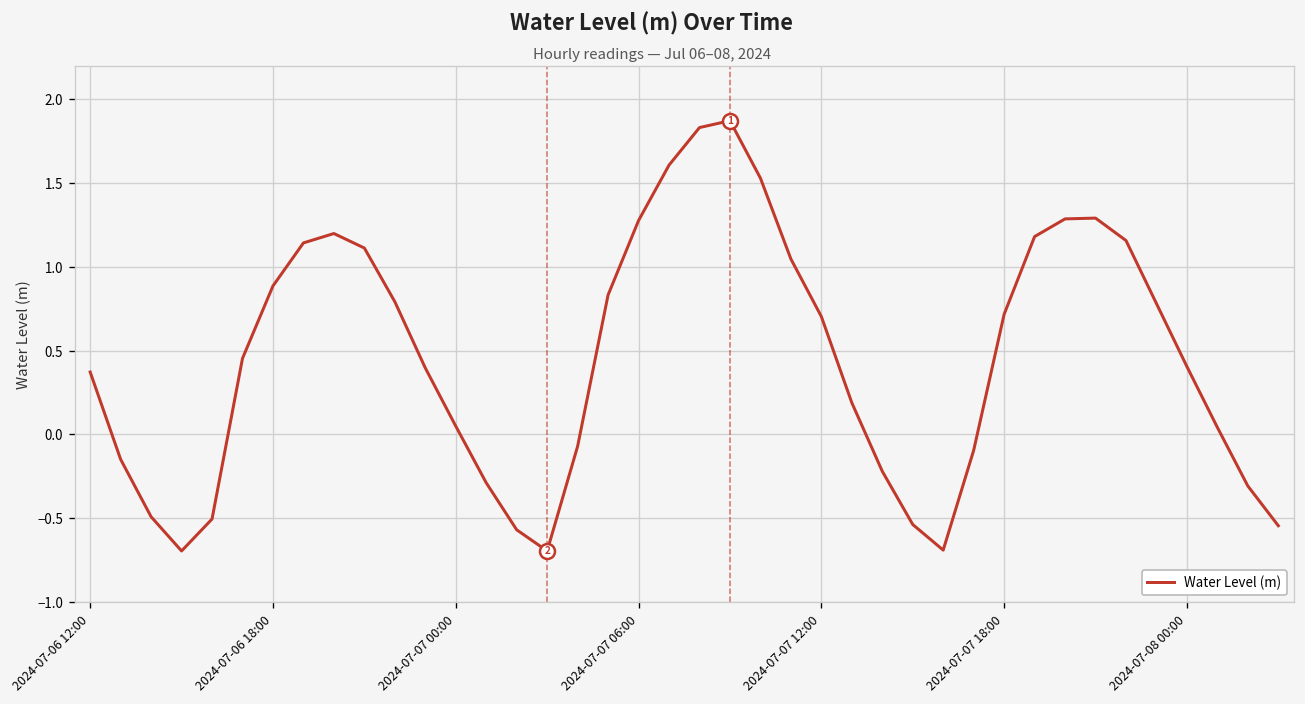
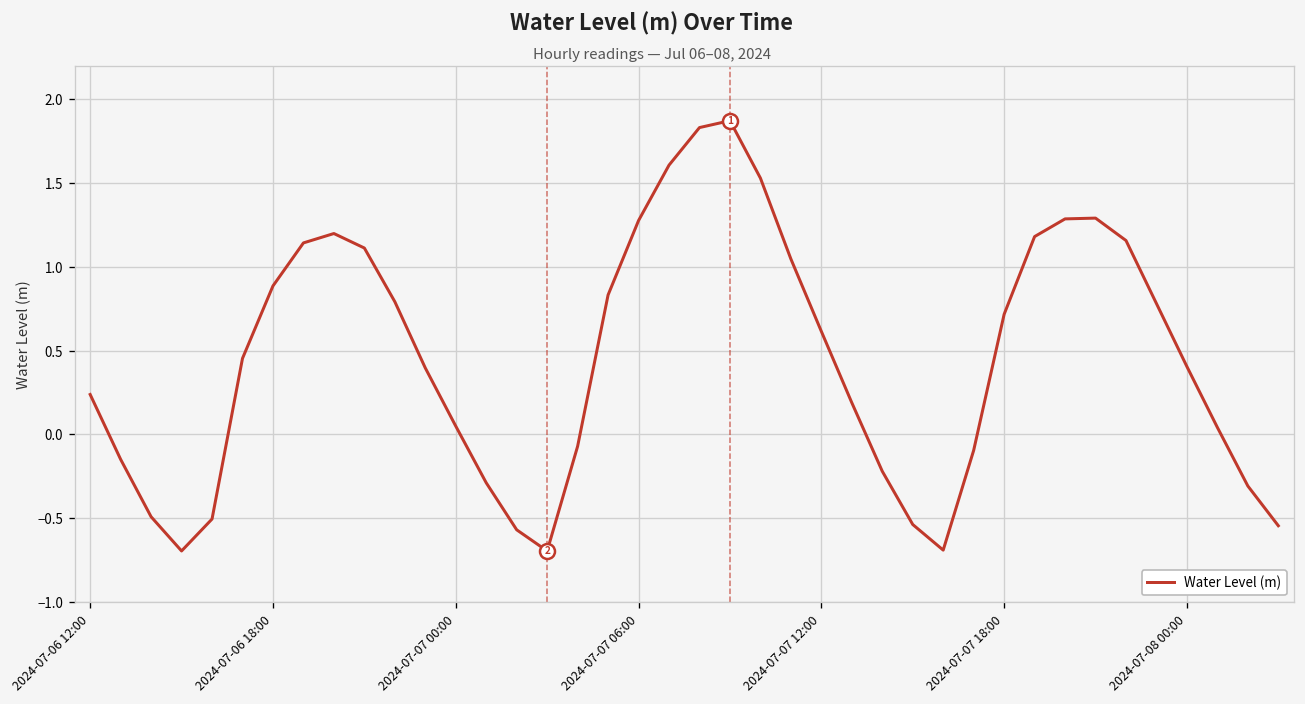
Water Level (m), 2024-07-06 12:00: 0.37 -> 0.24
Water Level (m), 2024-07-07 12:00: 0.70 -> 0.61
